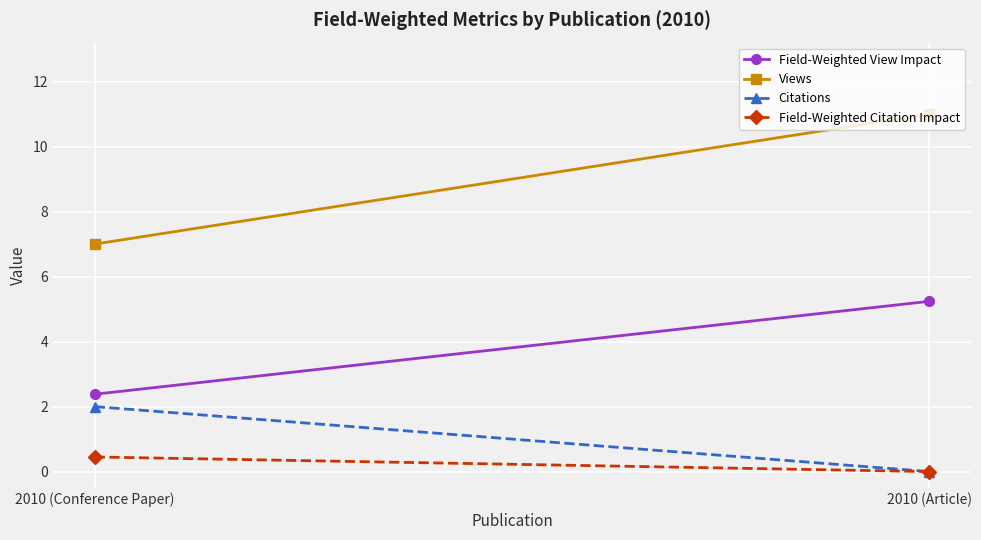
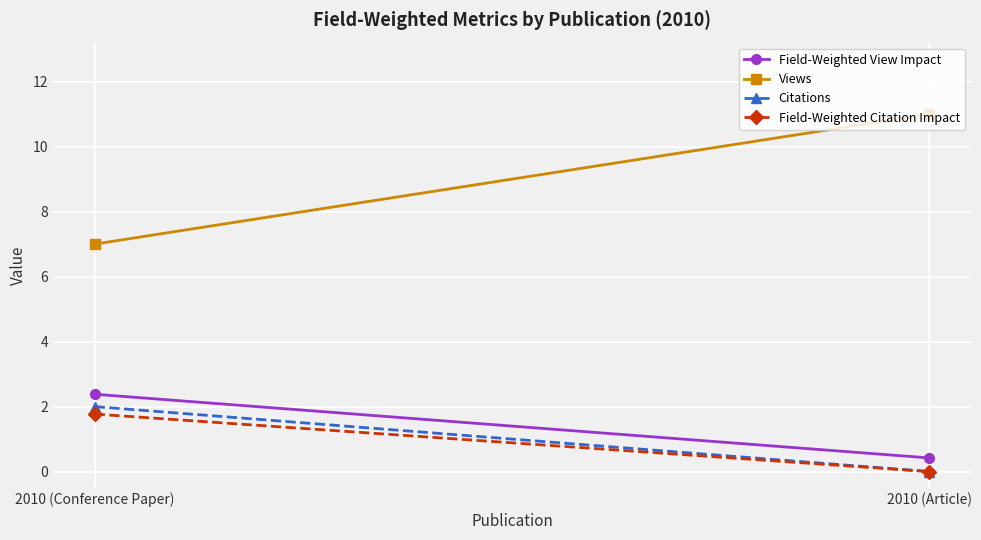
Field-Weighted Citation Impact, 2010 (Conference Paper): 0.5 -> 1.8
Field-Weighted View Impact, 2010 (Article): 5.2 -> 0.4
